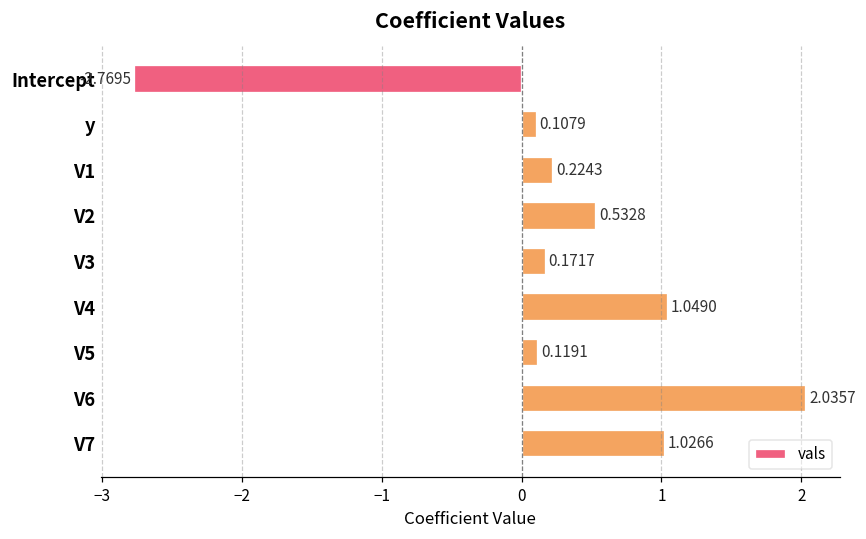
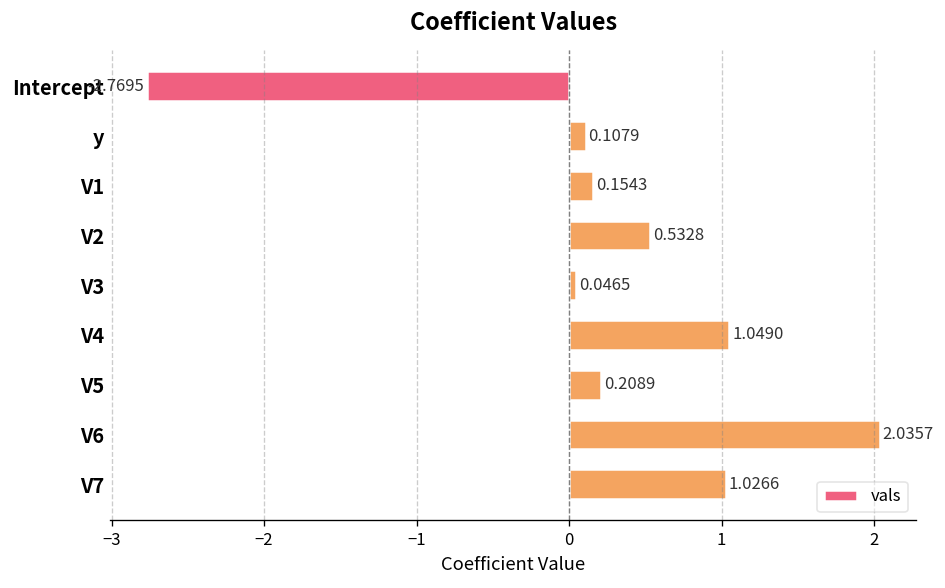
V1: 0.2243 -> 0.1543
V3: 0.1717 -> 0.0465
V5: 0.1191 -> 0.2089
